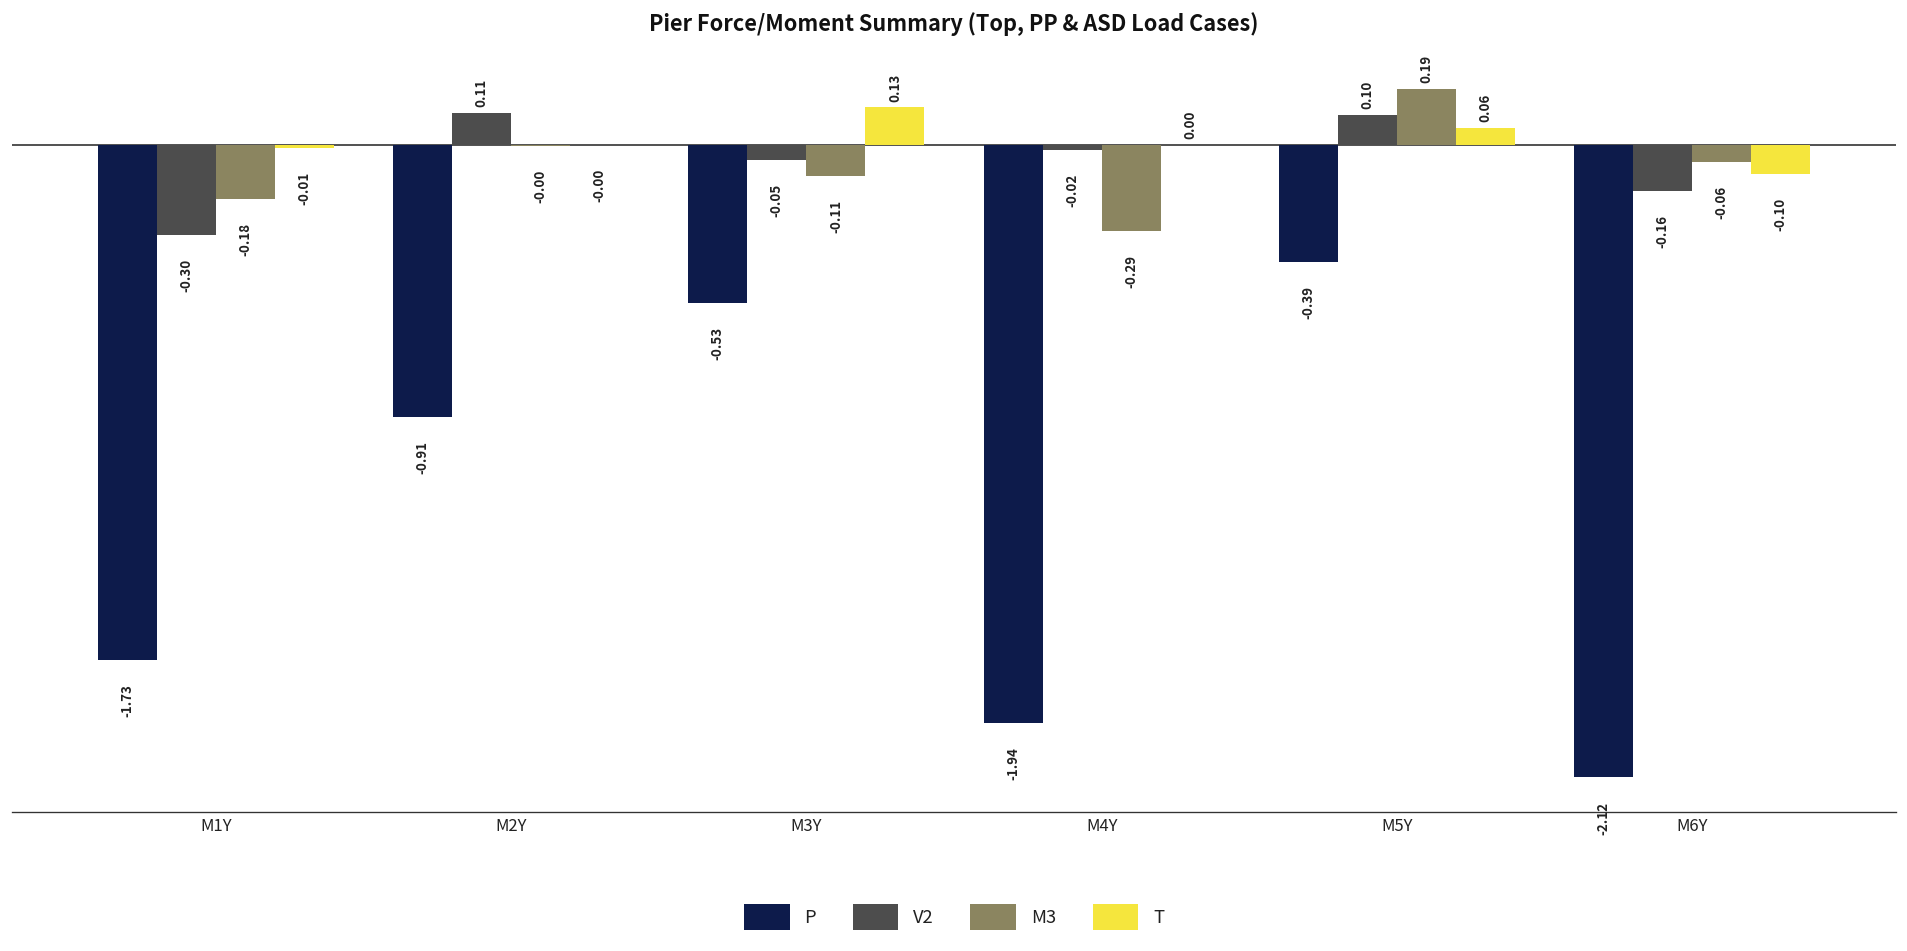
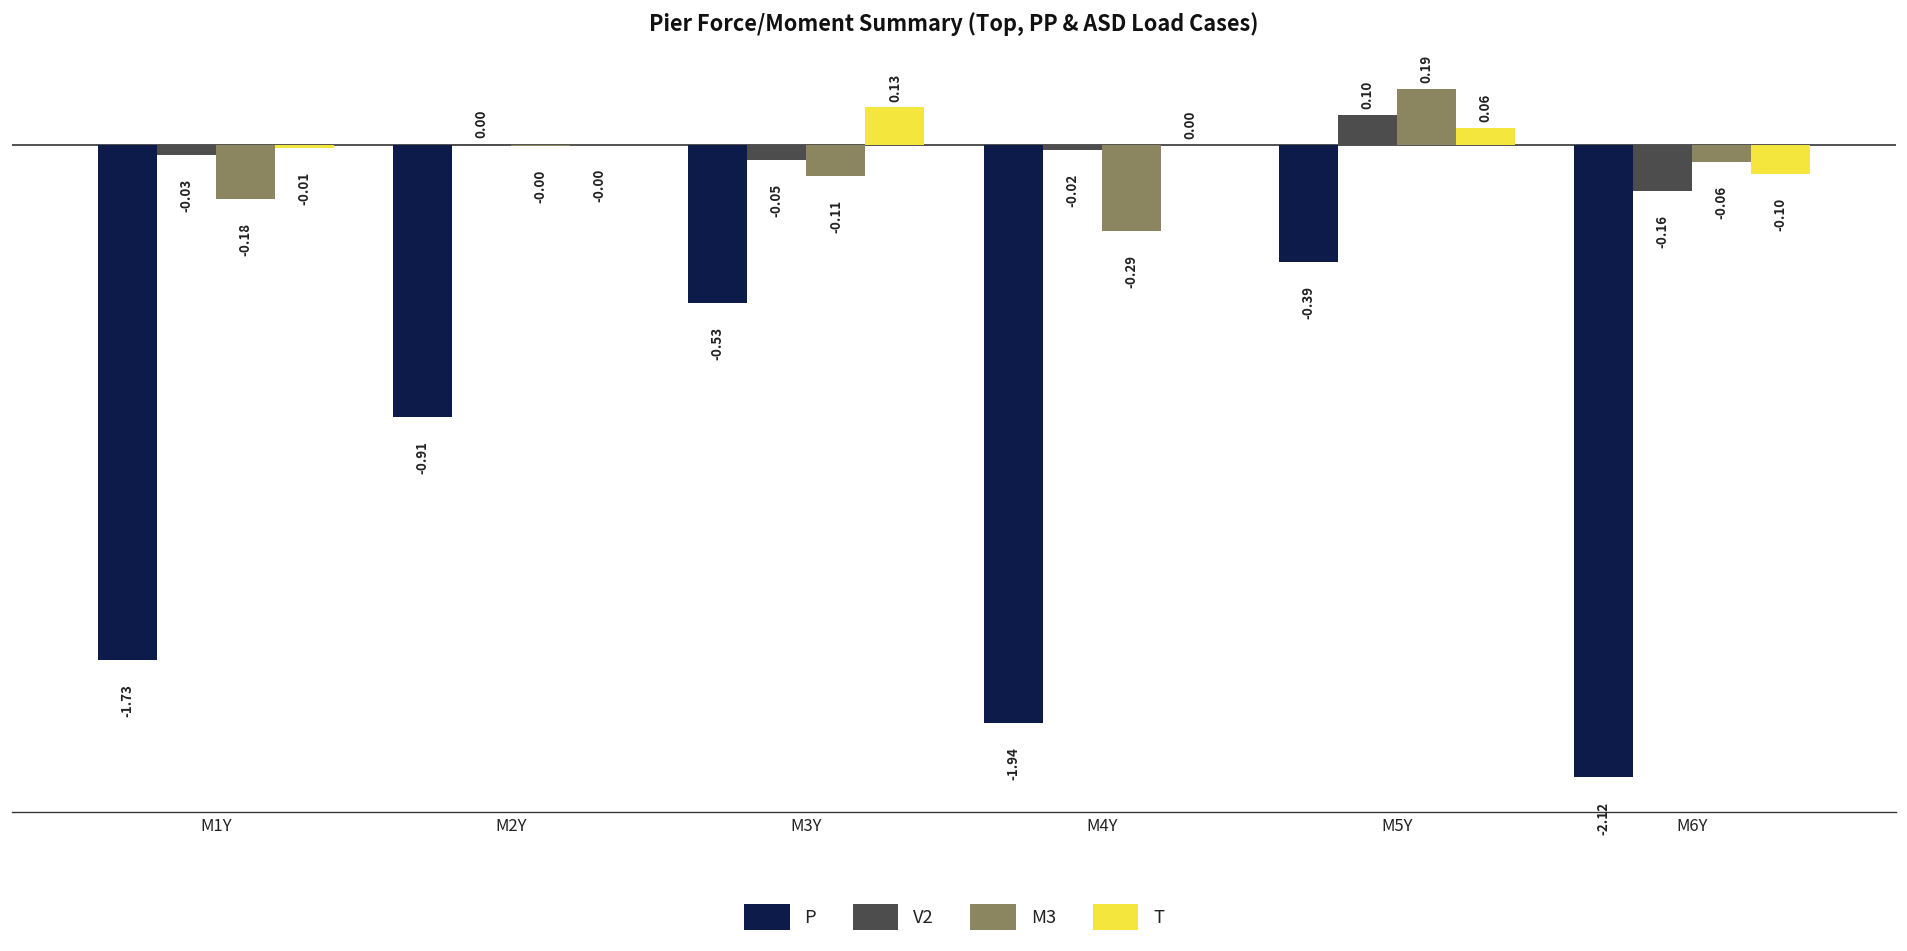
V2, M1Y: -0.30 -> -0.03
V2, M2Y: 0.11 -> 0.00
